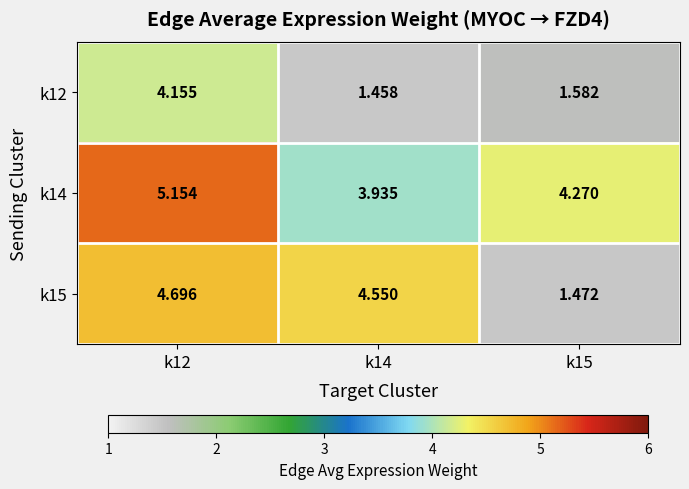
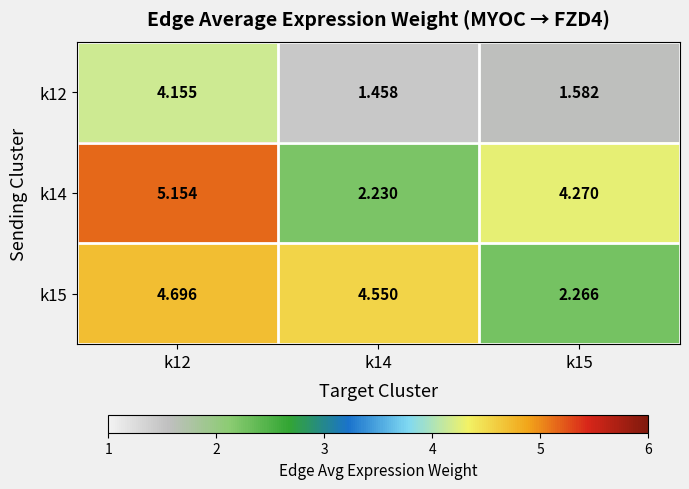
k14, k14: 3.935 -> 2.230
k15, k15: 1.472 -> 2.266
